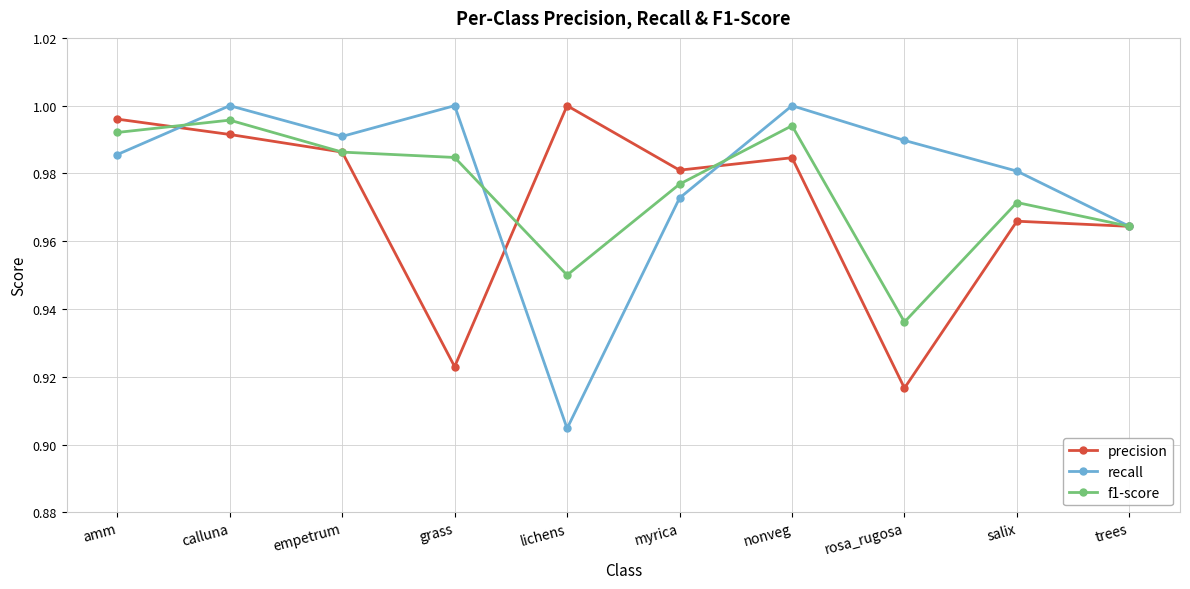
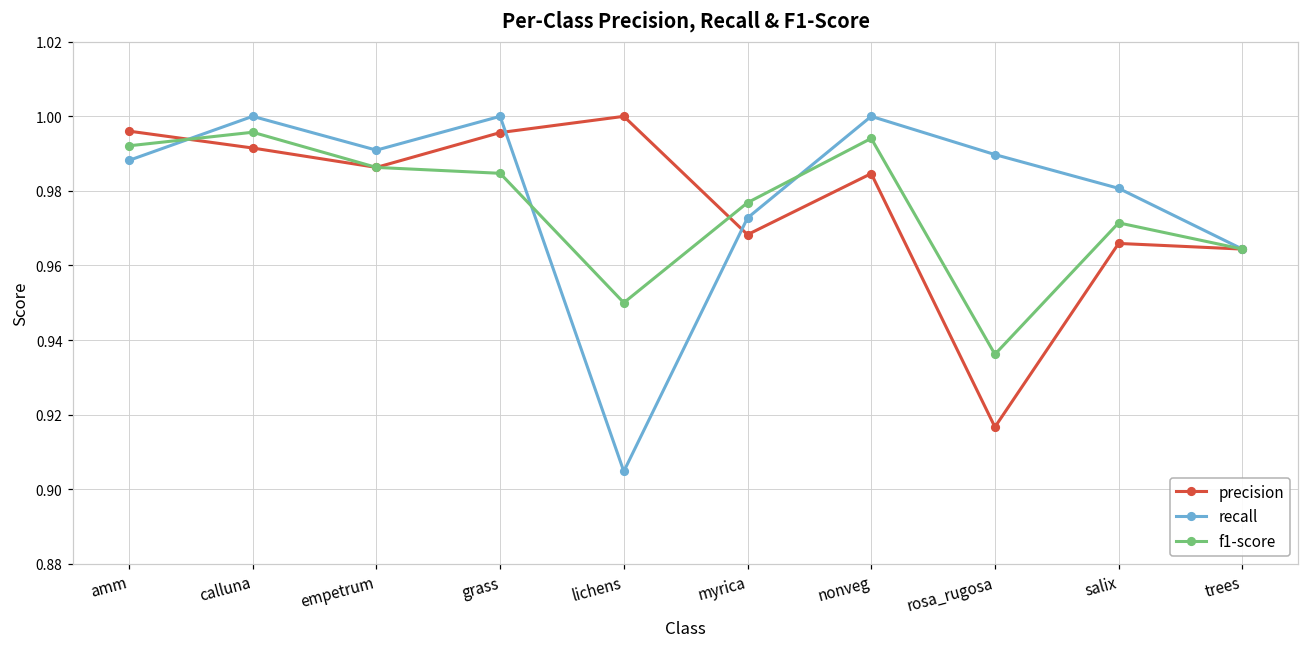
recall, amm: 0.986 -> 0.988
precision, grass: 0.923 -> 0.996
precision, myrica: 0.981 -> 0.968
